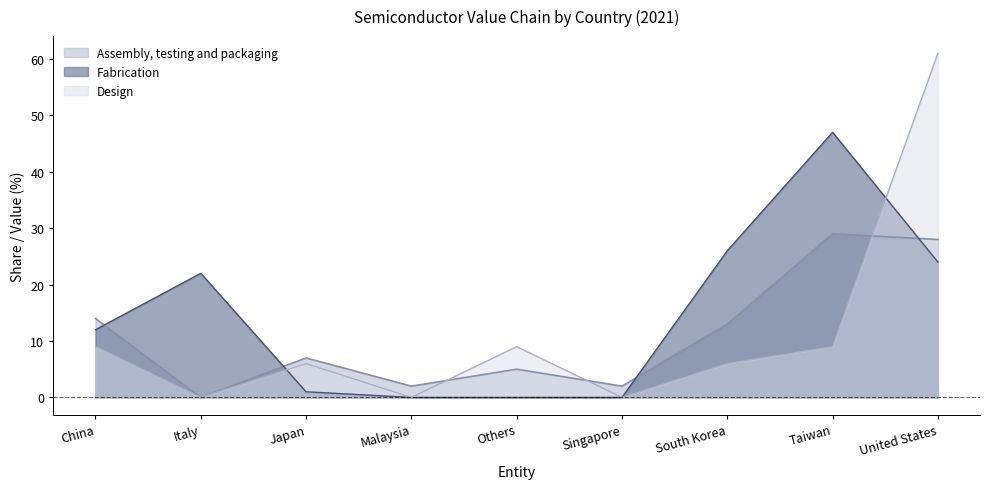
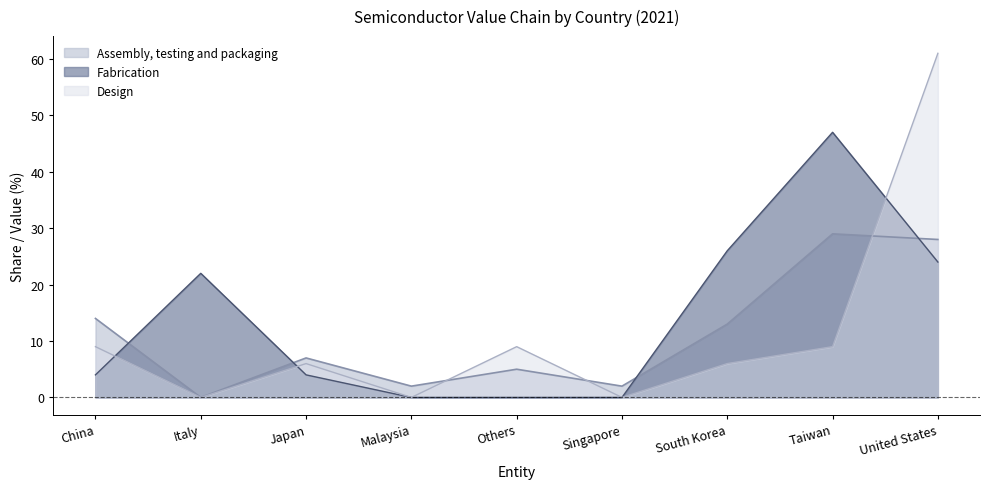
Fabrication, China: 12 -> 4
Fabrication, Japan: 1 -> 4
